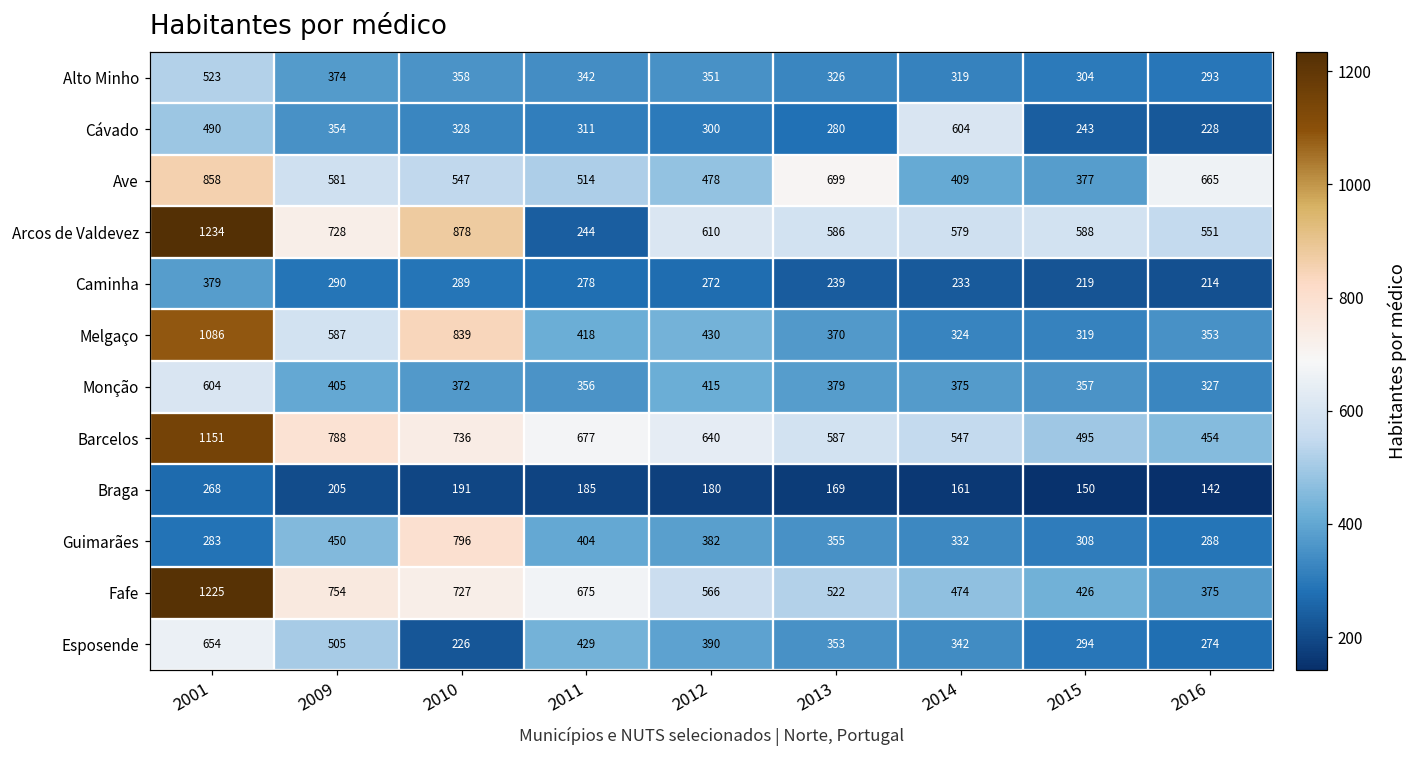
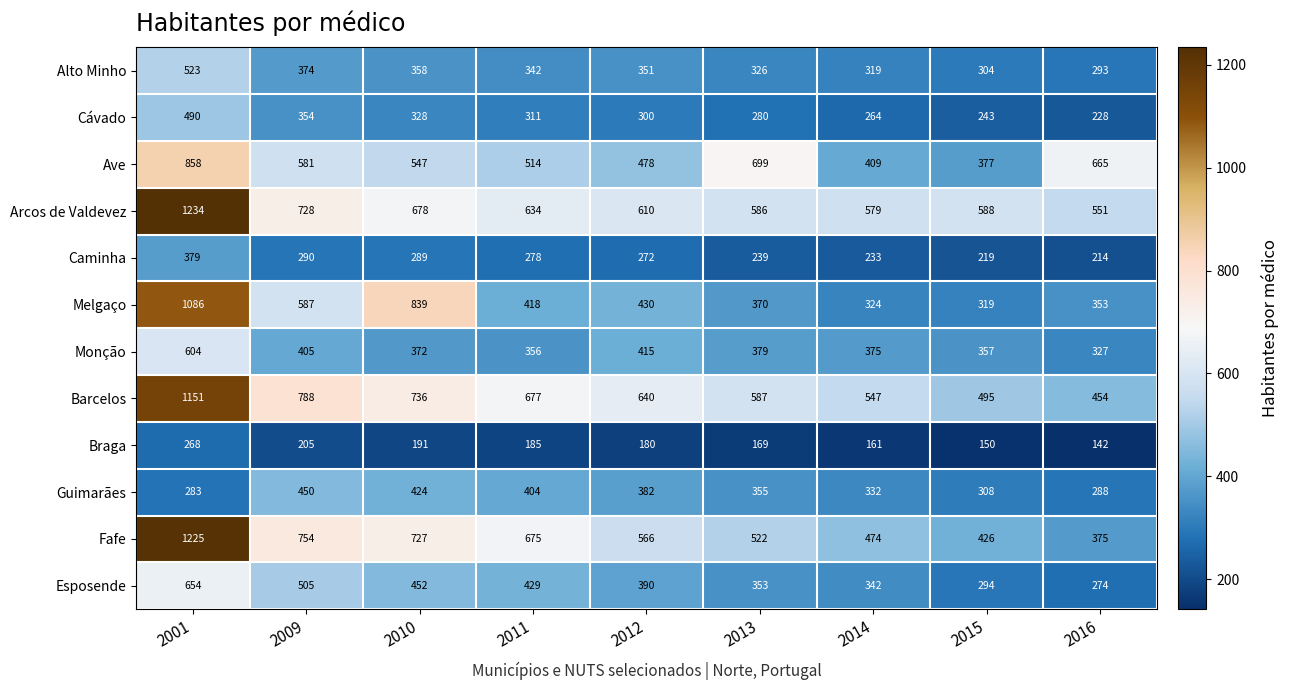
Cávado, 2014: 604 -> 264
Arcos de Valdevez, 2010: 878 -> 678
Arcos de Valdevez, 2011: 244 -> 634
Guimarães, 2010: 796 -> 424
Esposende, 2010: 226 -> 452
